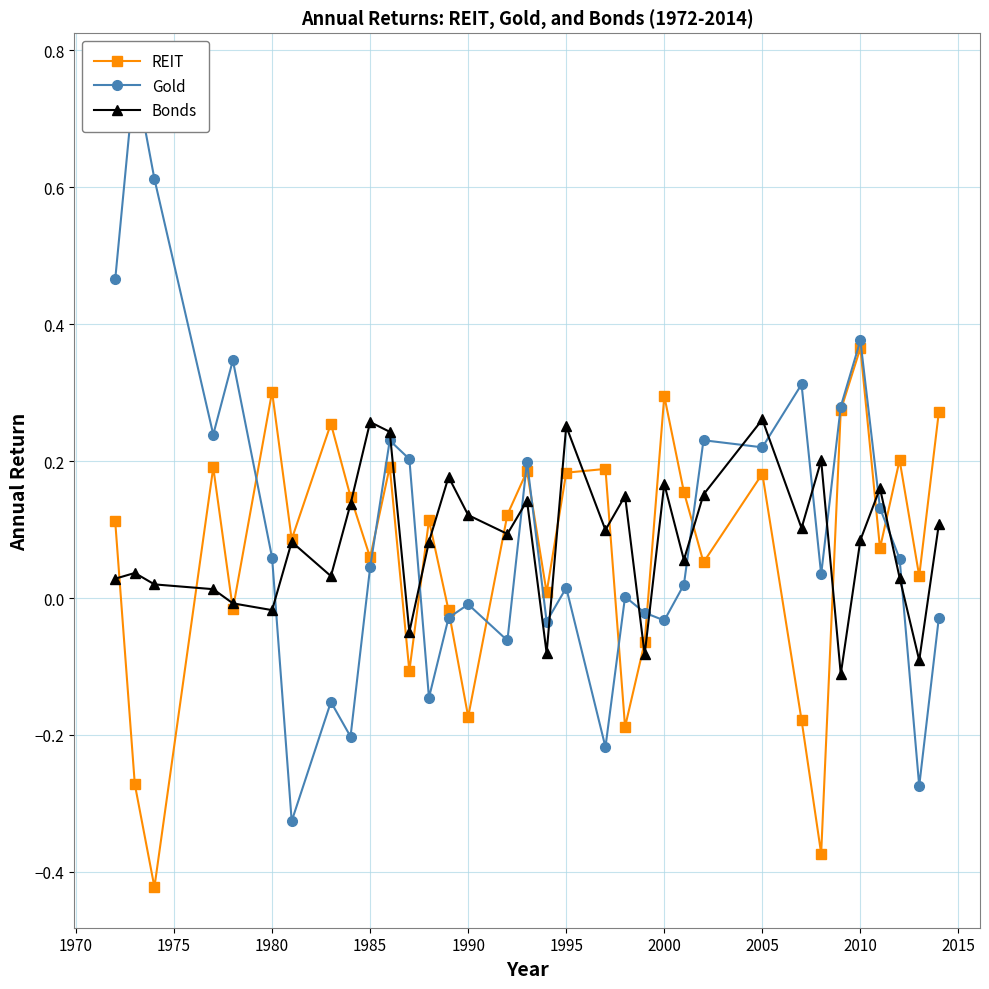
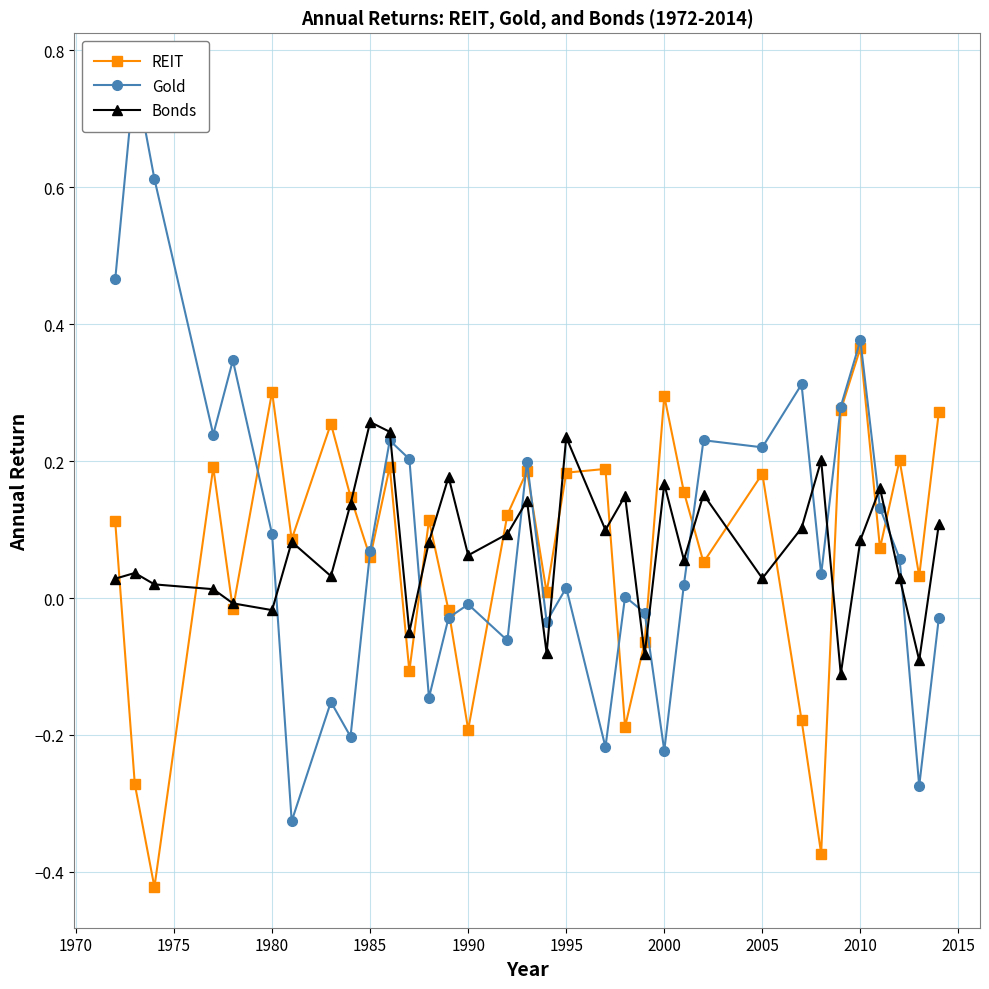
Gold, 1980: 0.06 -> 0.09
Gold, 1985: 0.04 -> 0.07
REIT, 1990: -0.17 -> -0.19
Bonds, 1990: 0.12 -> 0.06
Bonds, 1995: 0.25 -> 0.23
Gold, 2000: -0.03 -> -0.22
Bonds, 2005: 0.26 -> 0.03
